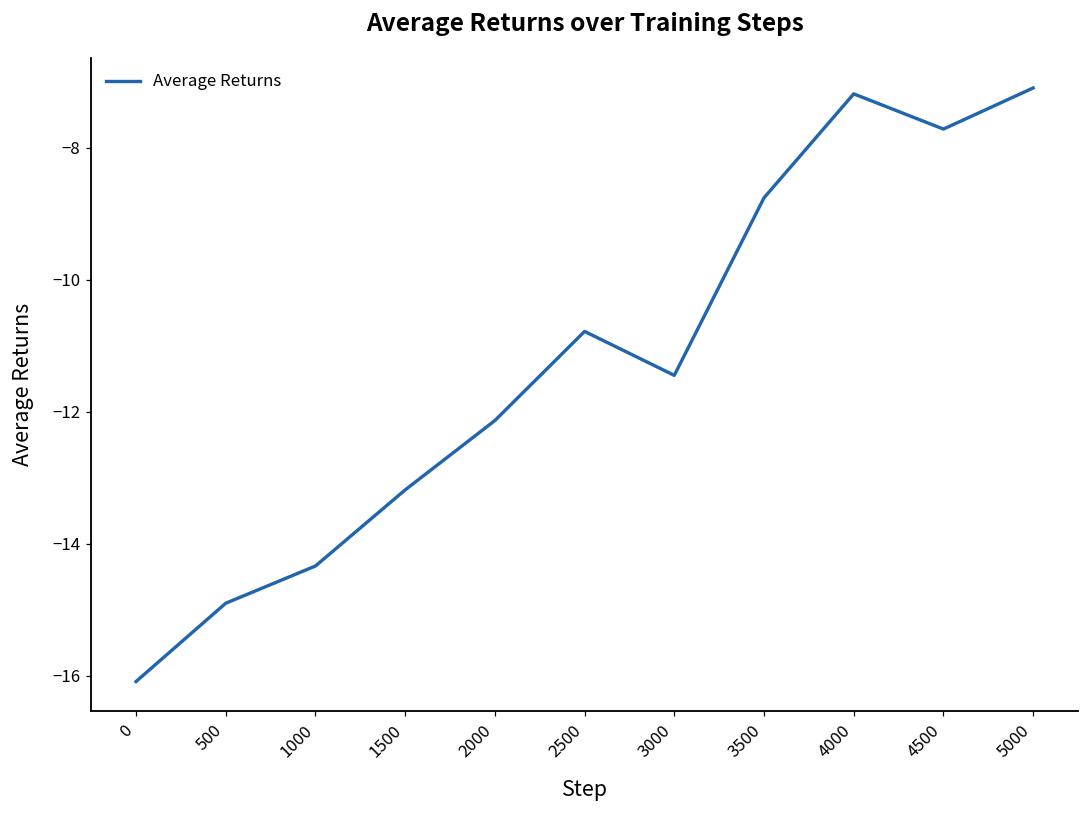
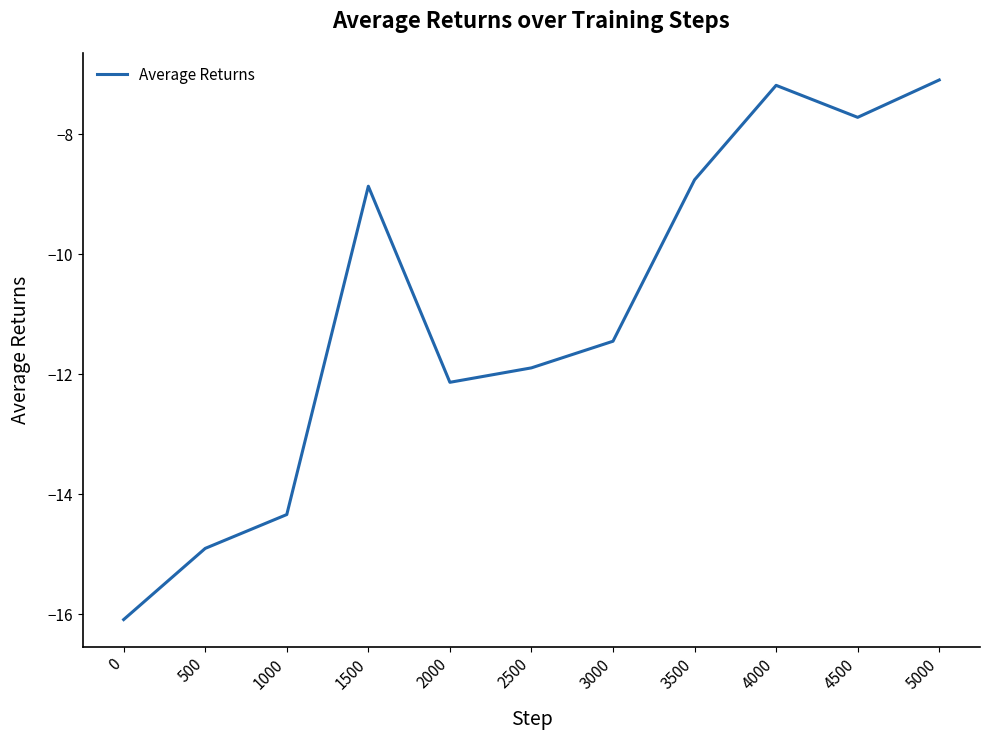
1500: -13.2 -> -8.9
2500: -10.8 -> -11.9
